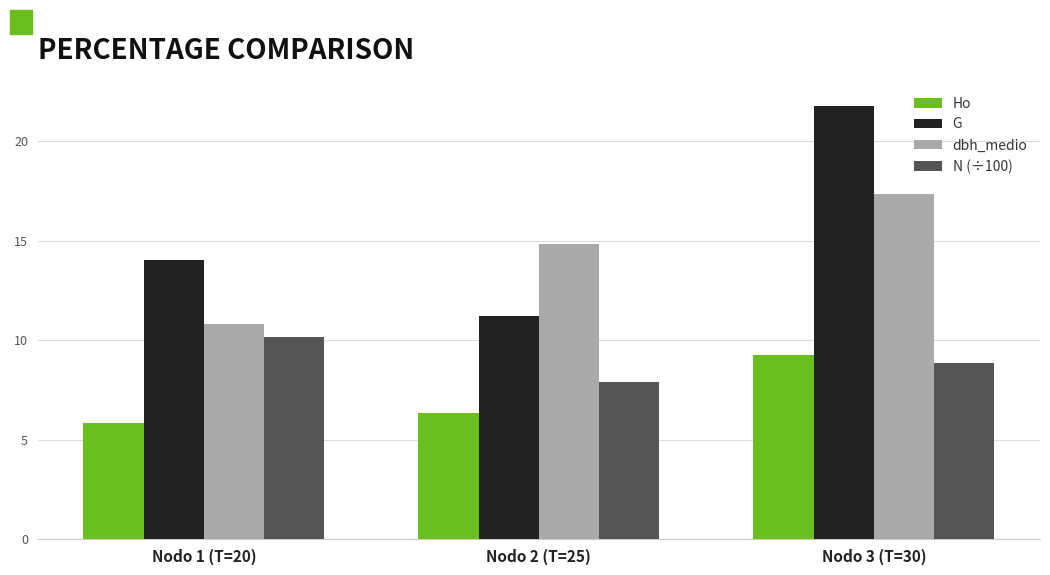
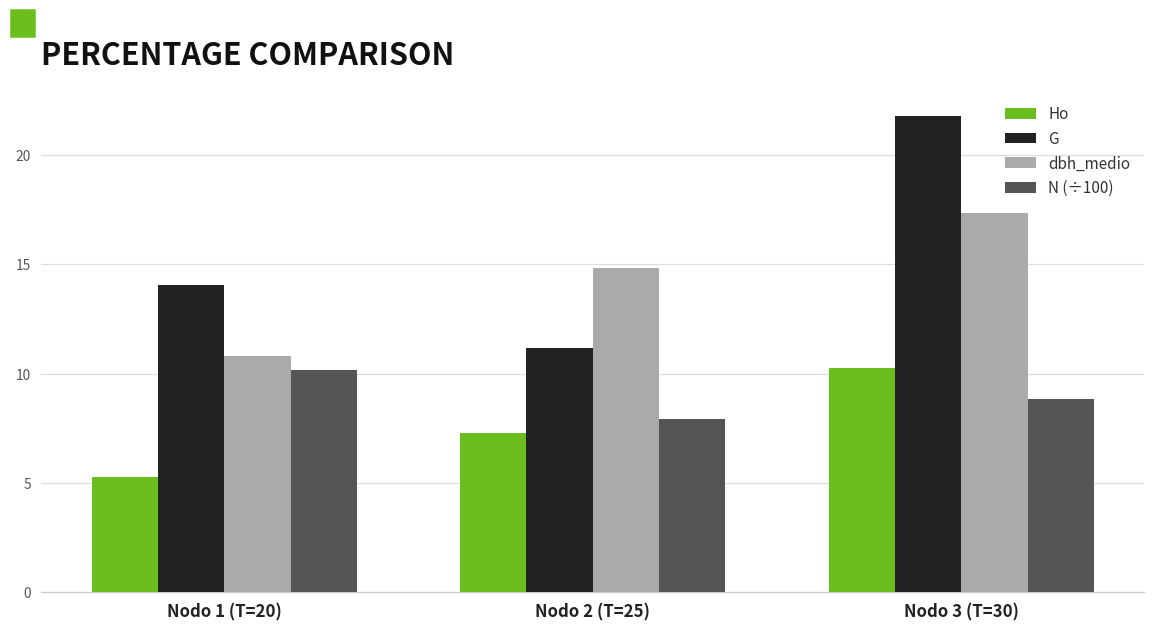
Ho, Nodo 1 (T=20): 5.8 -> 5.3
Ho, Nodo 2 (T=25): 6.4 -> 7.3
Ho, Nodo 3 (T=30): 9.2 -> 10.3
